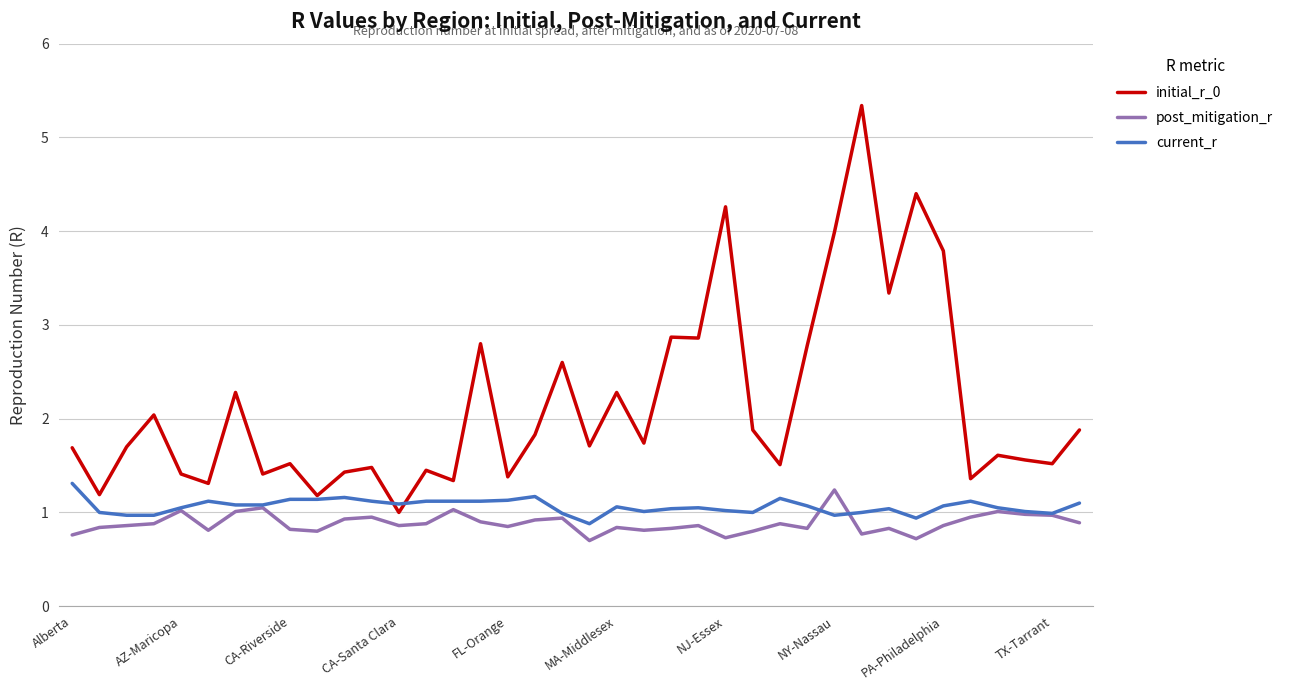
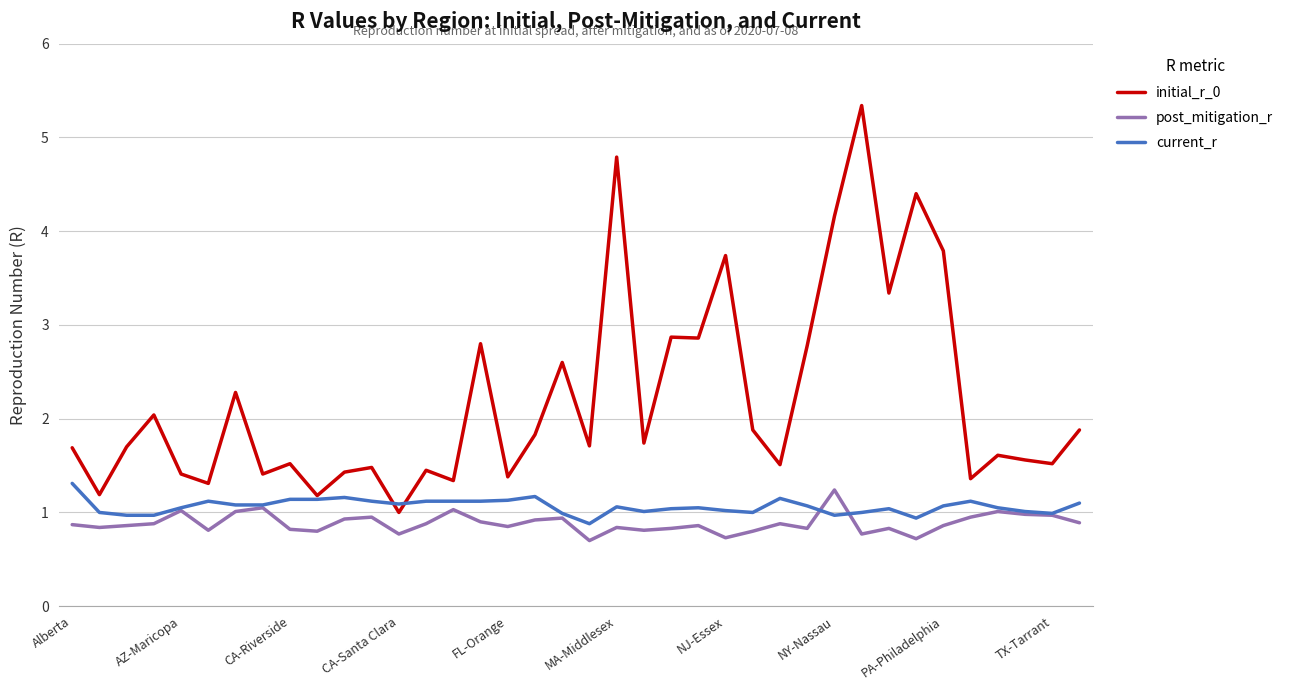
post_mitigation_r, Alberta: 0.8 -> 0.9
post_mitigation_r, CA-Santa Clara: 0.9 -> 0.8
initial_r_0, MA-Middlesex: 2.3 -> 4.8
initial_r_0, NJ-Essex: 4.3 -> 3.7
initial_r_0, NY-Nassau: 4.0 -> 4.2
